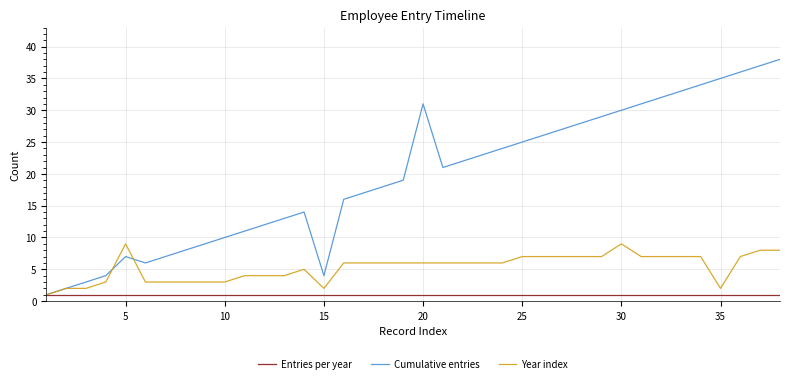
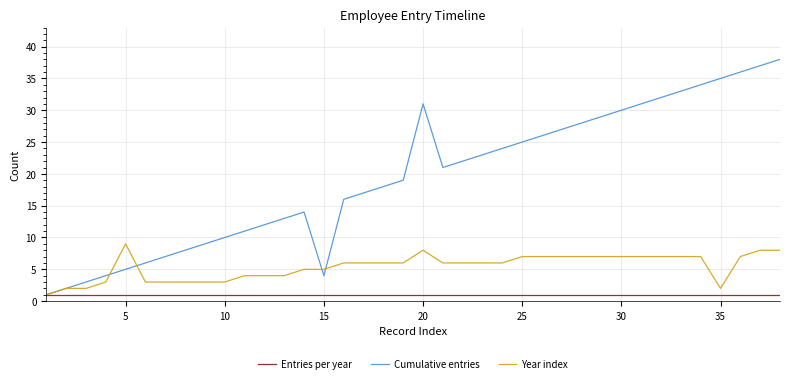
Cumulative entries, 5: 7 -> 5
Year index, 15: 2 -> 5
Year index, 20: 6 -> 8
Year index, 30: 9 -> 7
